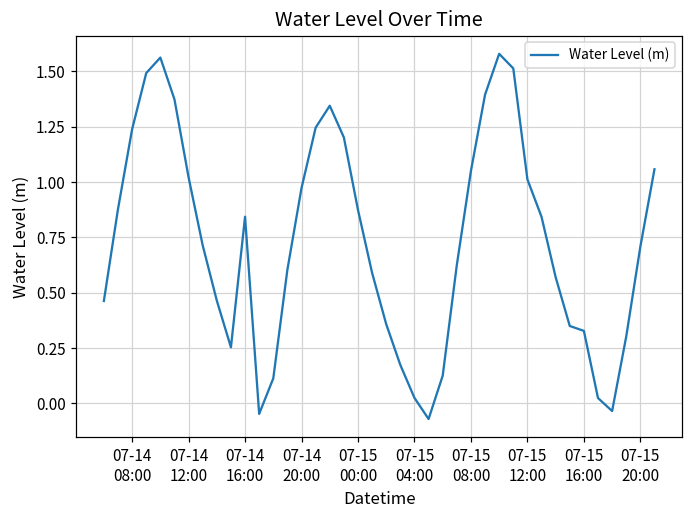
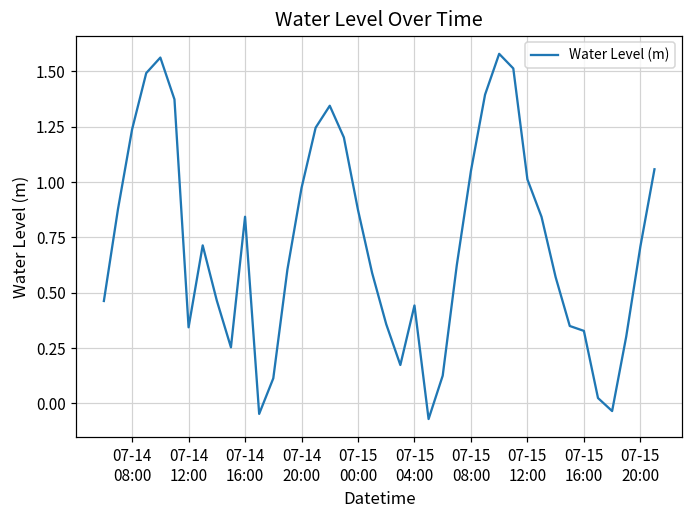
07-14 12:00: 1.02 -> 0.34
07-15 04:00: 0.02 -> 0.44
